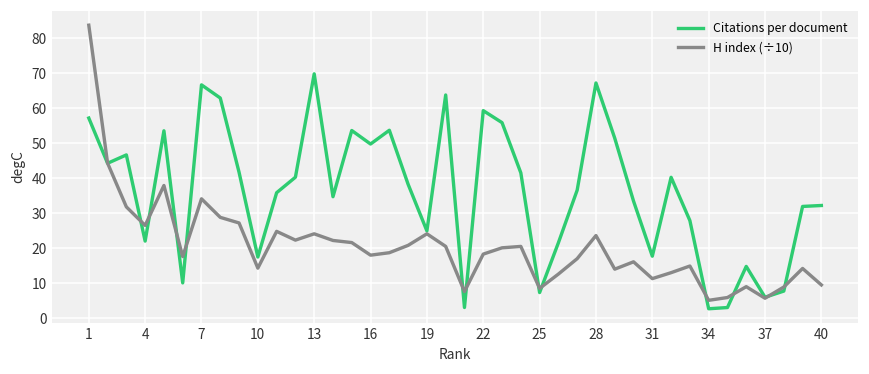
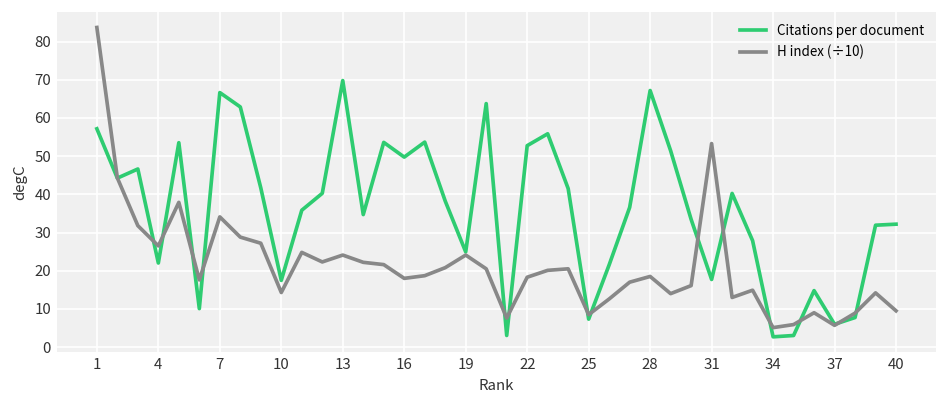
Citations per document, 22: 59 -> 53
H index (÷10), 28: 24 -> 19
H index (÷10), 31: 11 -> 53
